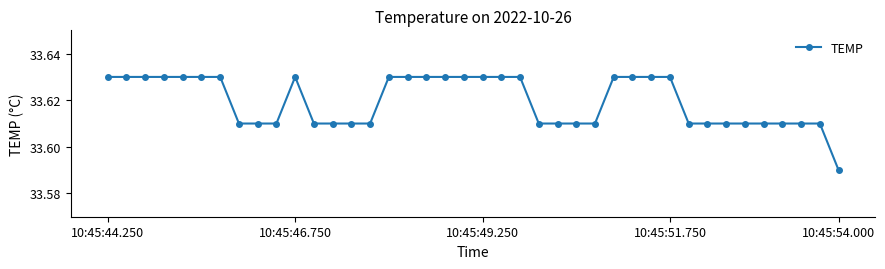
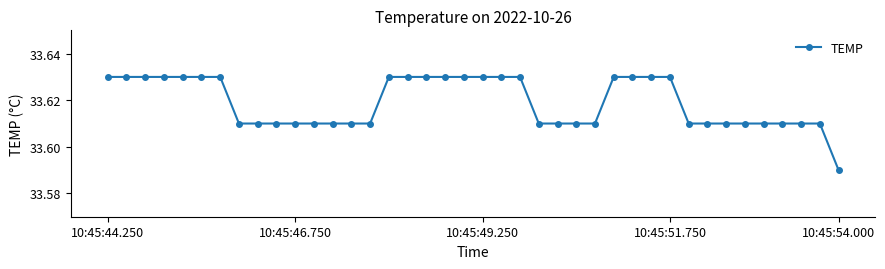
10:45:46.750: 33.63 -> 33.61
